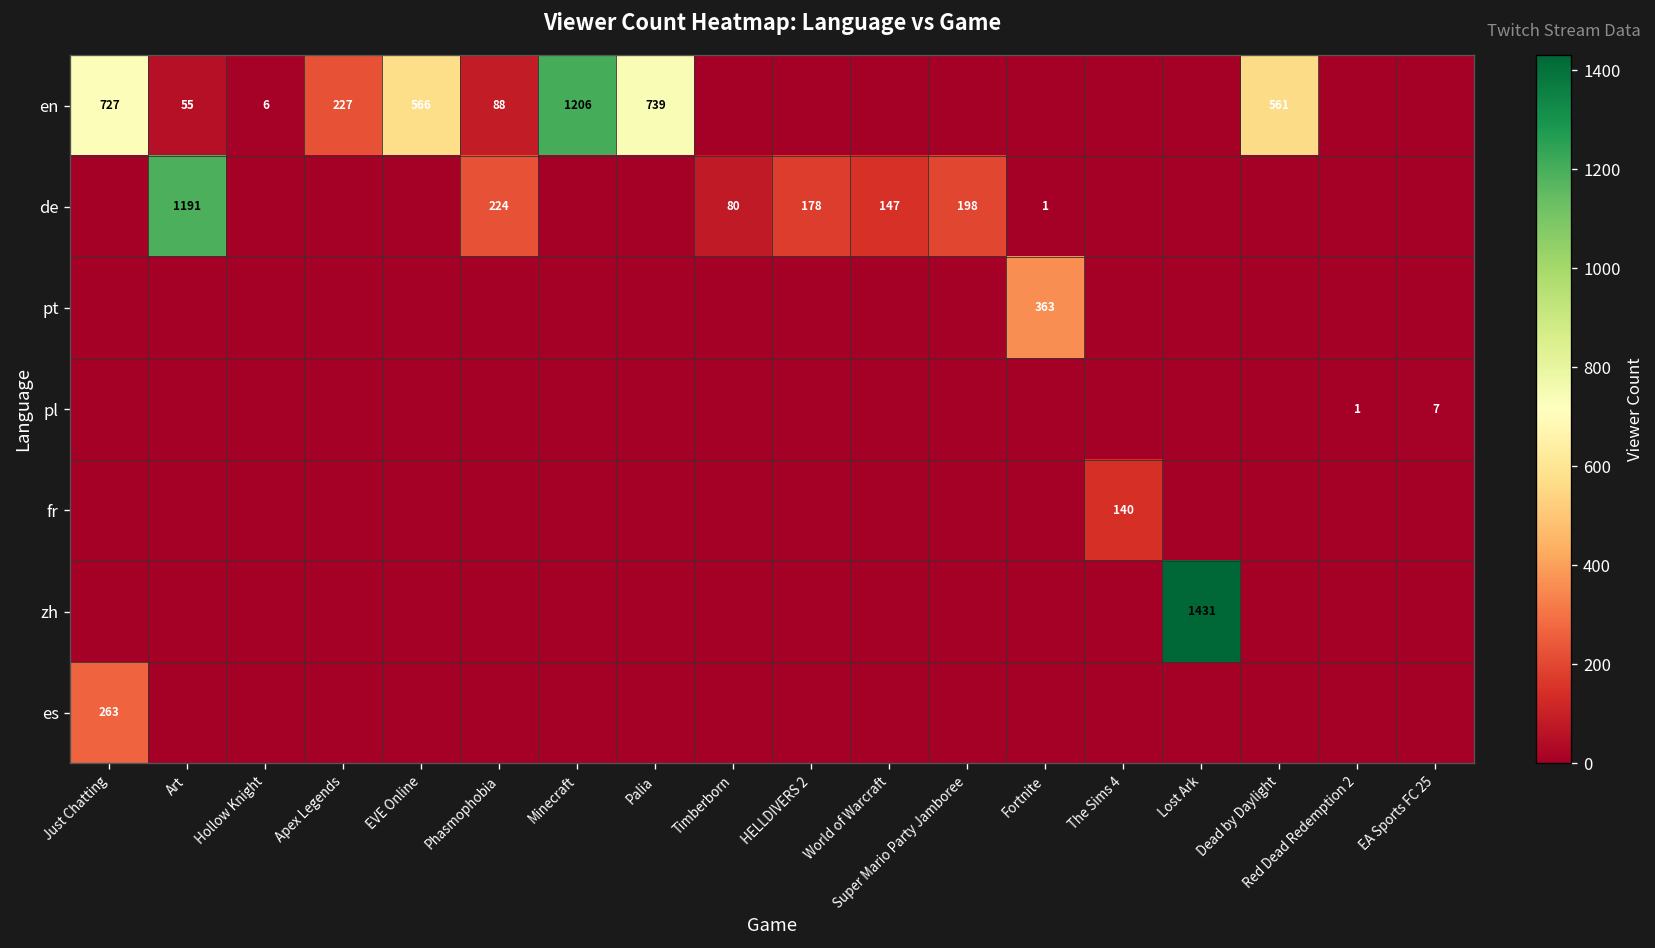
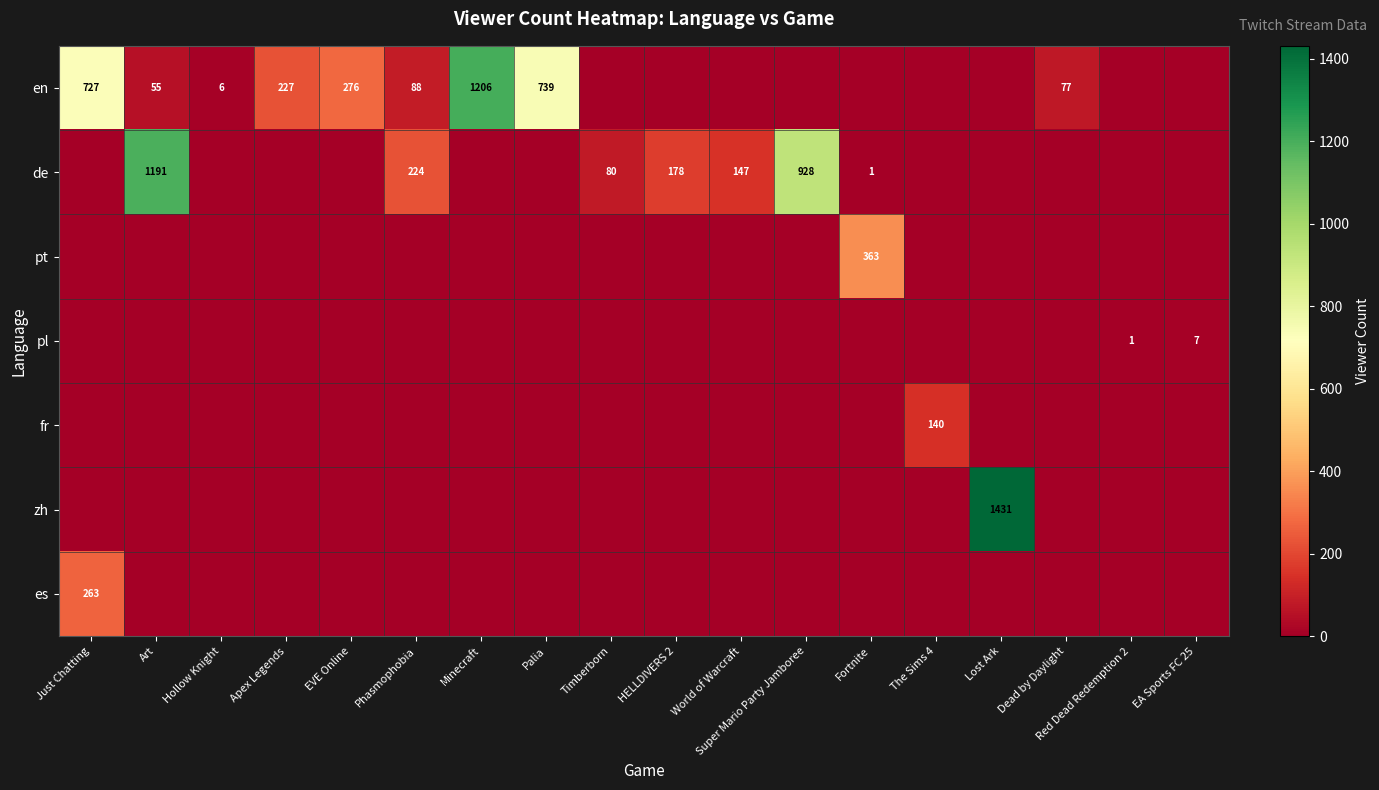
en, EVE Online: 566 -> 276
en, Dead by Daylight: 561 -> 77
de, Super Mario Party Jamboree: 198 -> 928
